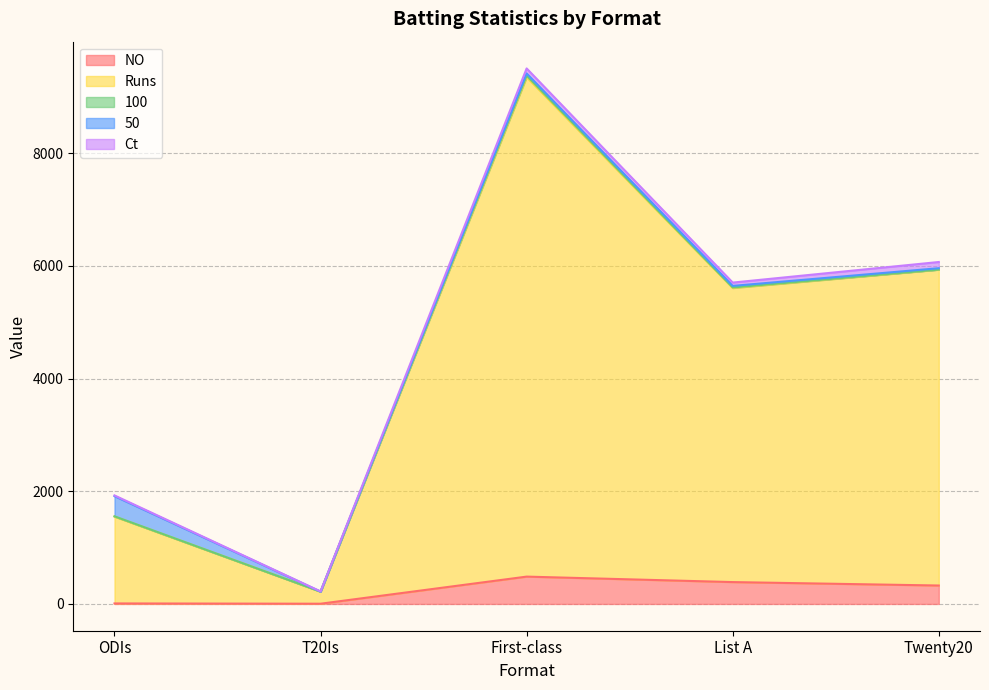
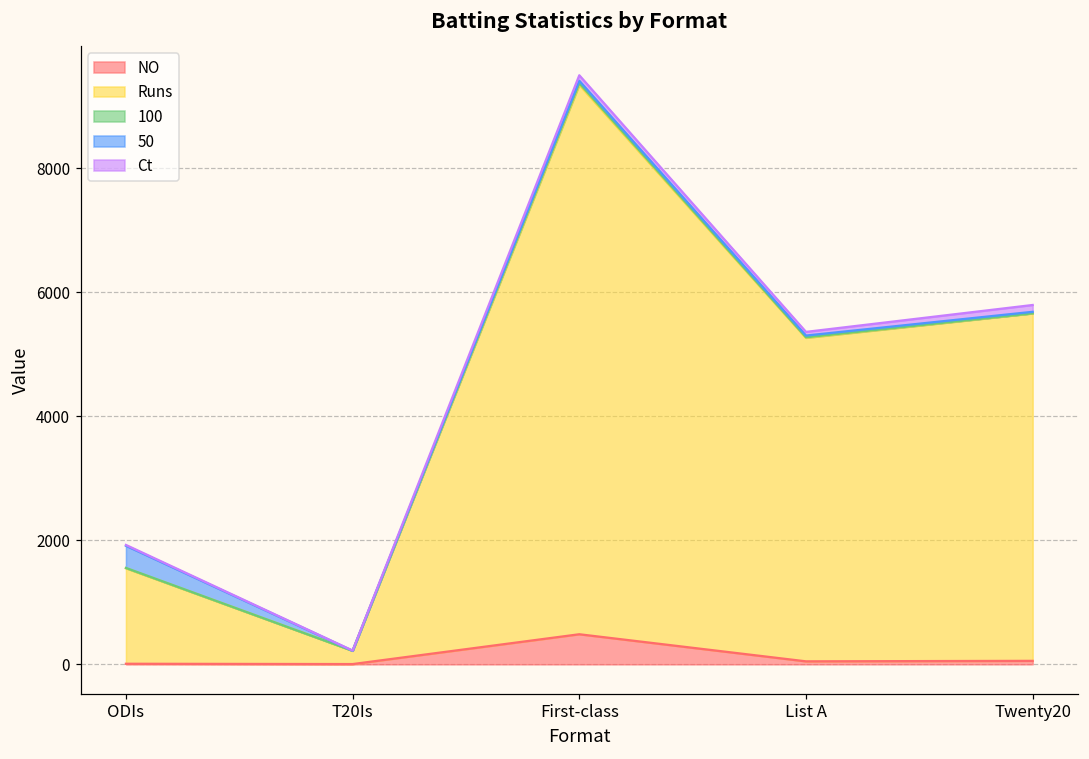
NO, List A: 400 -> 0
NO, Twenty20: 300 -> 100
